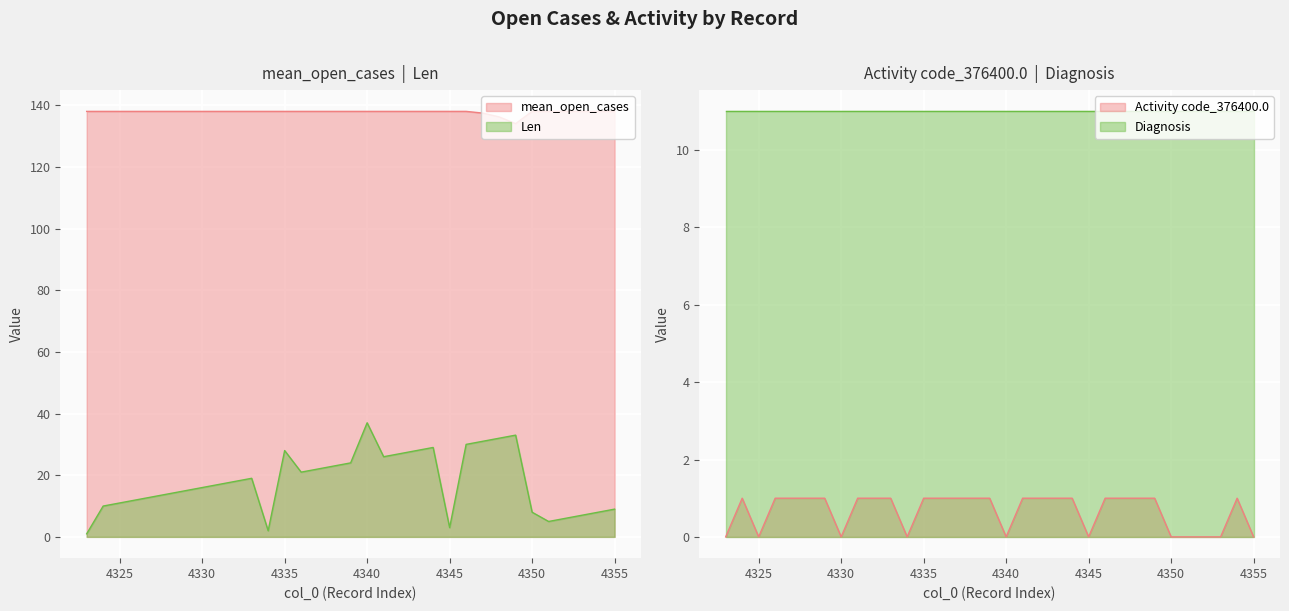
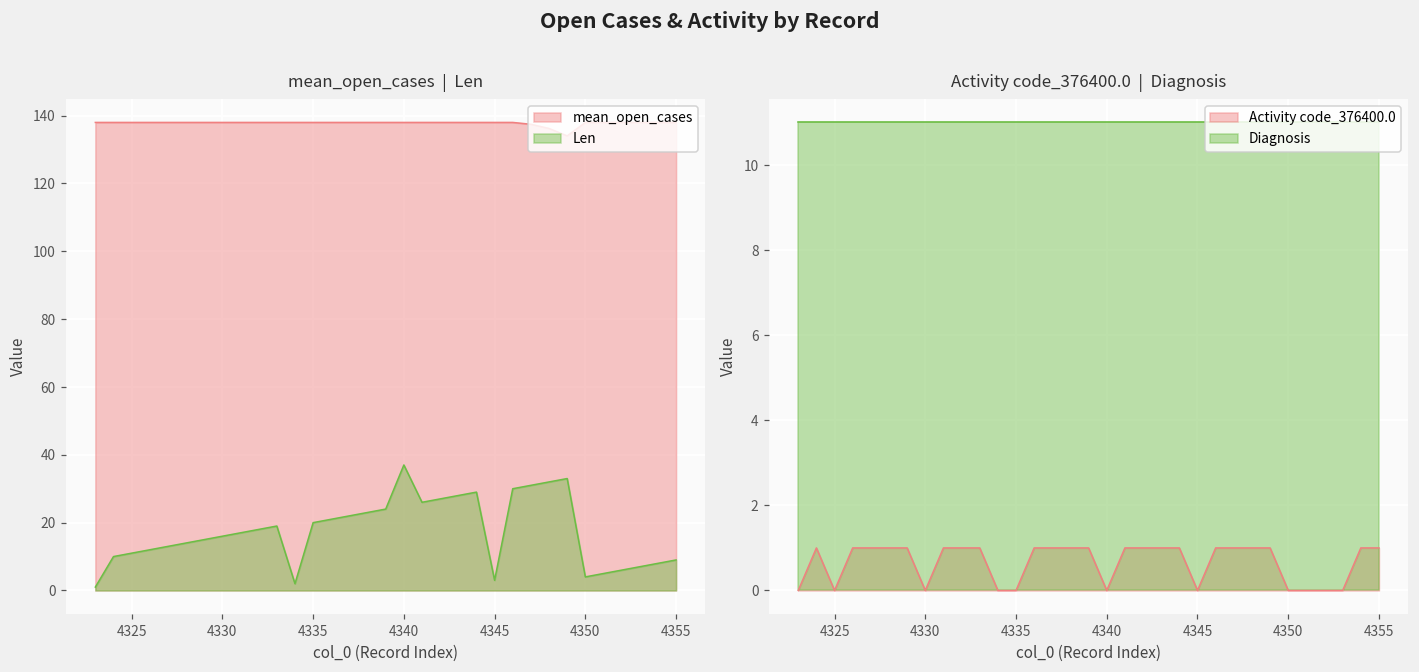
mean_open_cases | Len, Len, 4335: 28 -> 20
mean_open_cases | Len, Len, 4350: 8 -> 4
Activity code_376400.0 | Diagnosis, Activity code_376400.0, 4335: 1 -> 0
Activity code_376400.0 | Diagnosis, Activity code_376400.0, 4355: 0 -> 1
